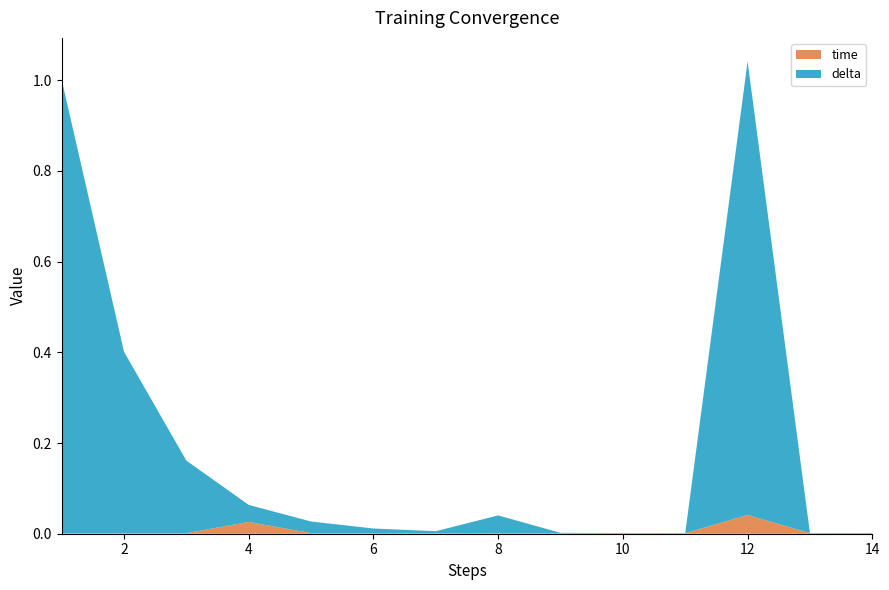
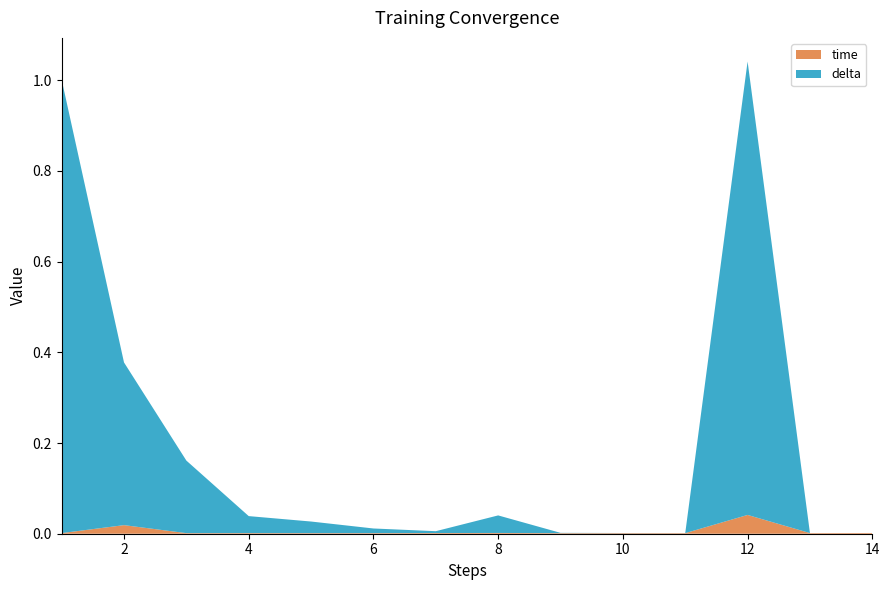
time, 2: 0.00 -> 0.02
delta, 2: 0.40 -> 0.36
time, 4: 0.03 -> 0.00
